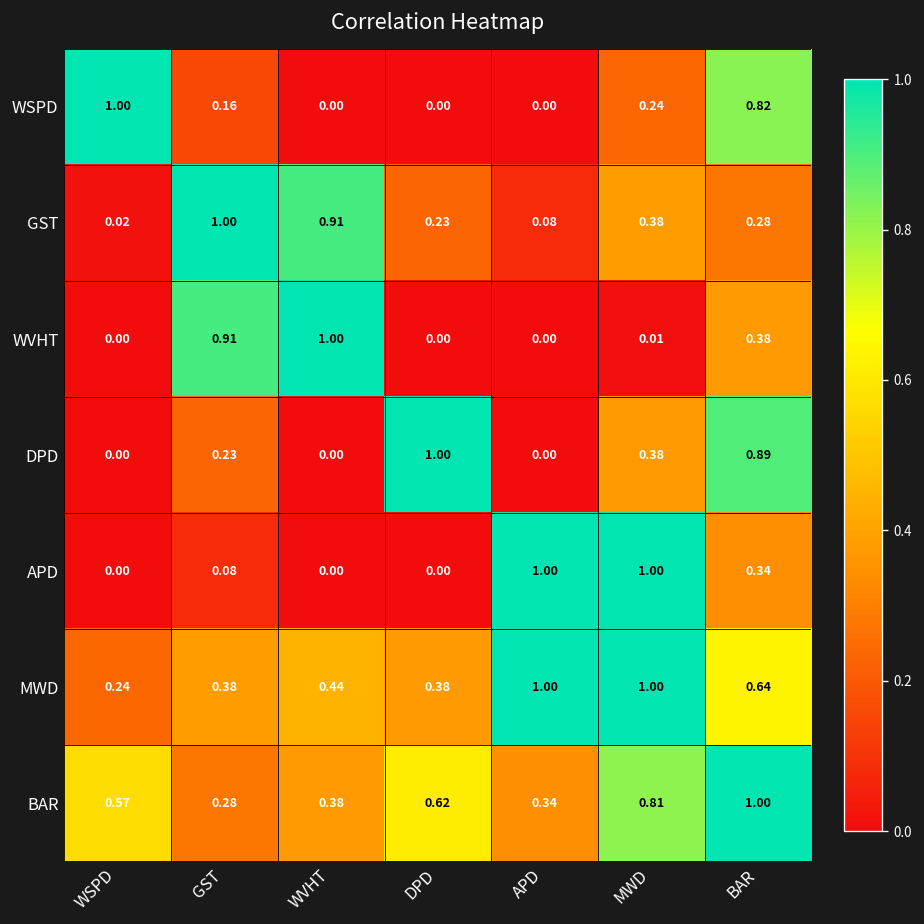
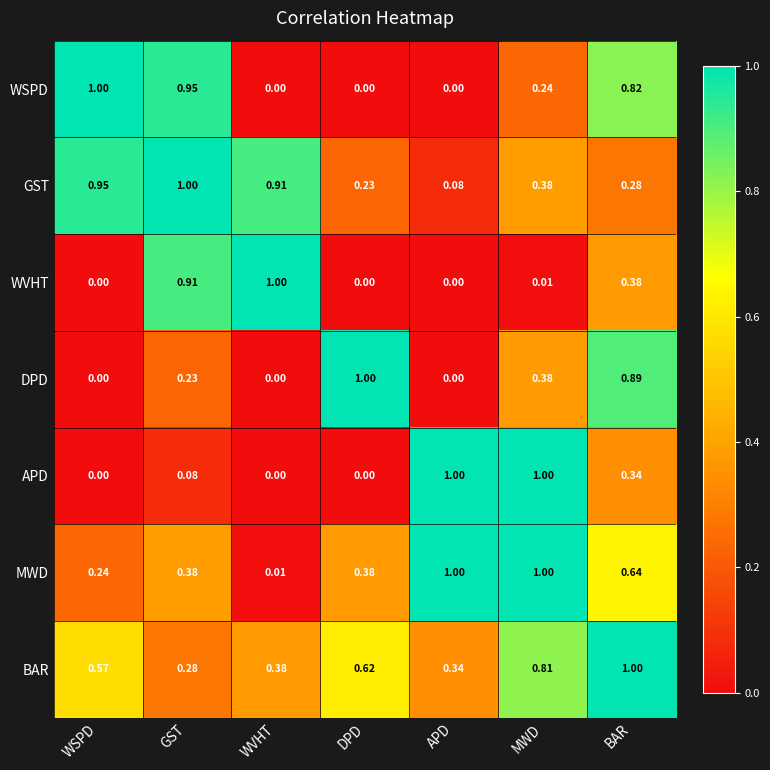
WSPD, GST: 0.16 -> 0.95
GST, WSPD: 0.02 -> 0.95
MWD, WVHT: 0.44 -> 0.01
